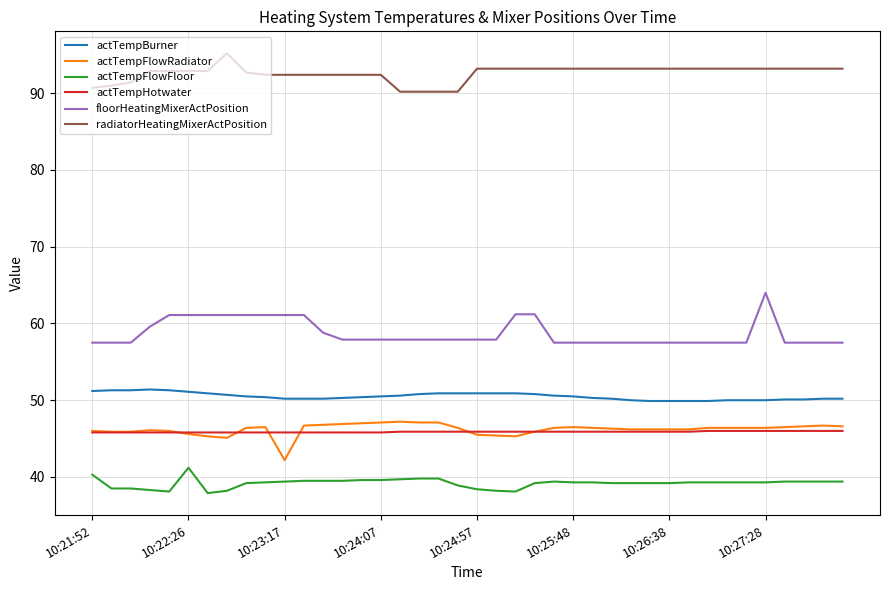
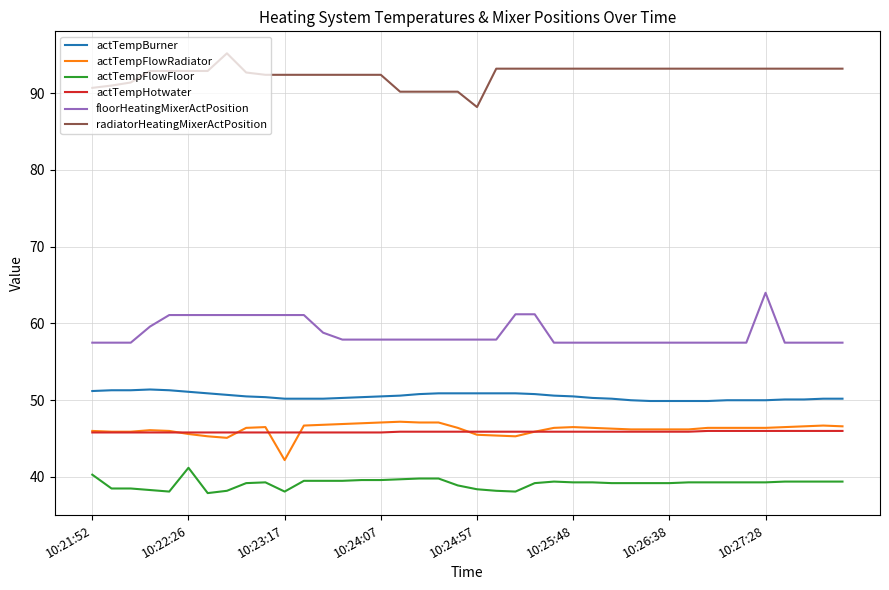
actTempFlowFloor, 10:23:17: 39 -> 38
radiatorHeatingMixerActPosition, 10:24:57: 93 -> 88
